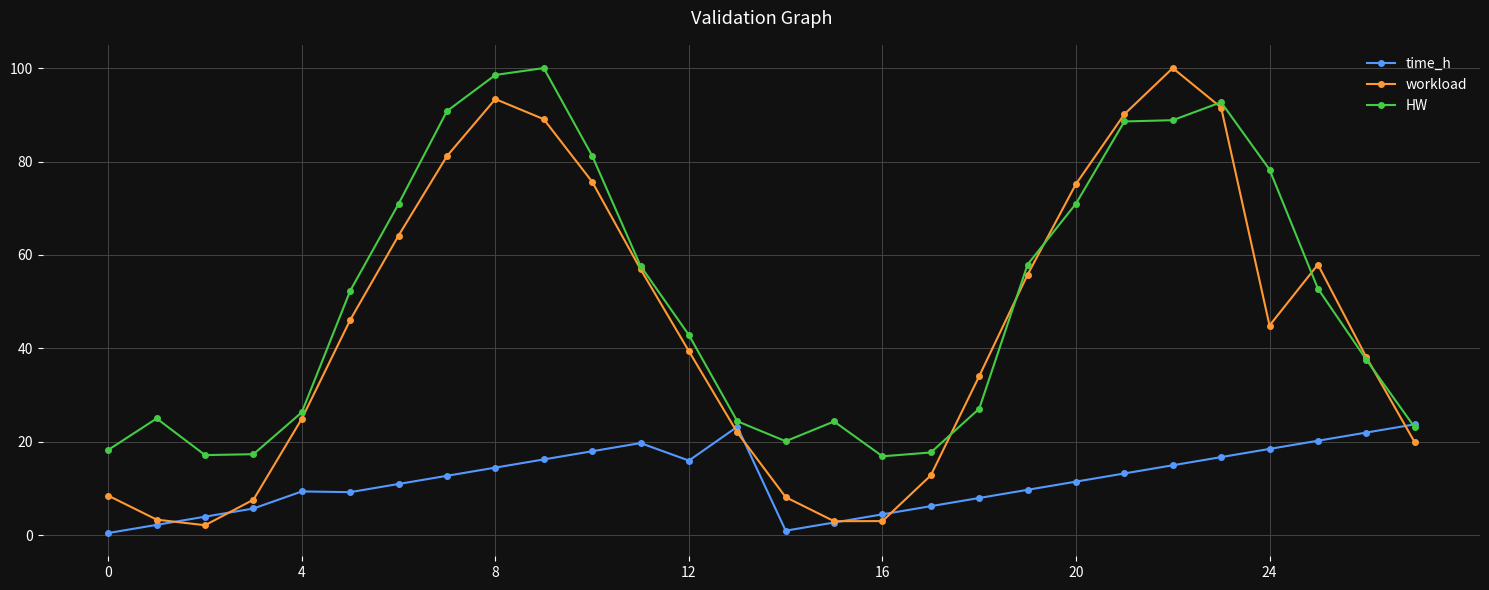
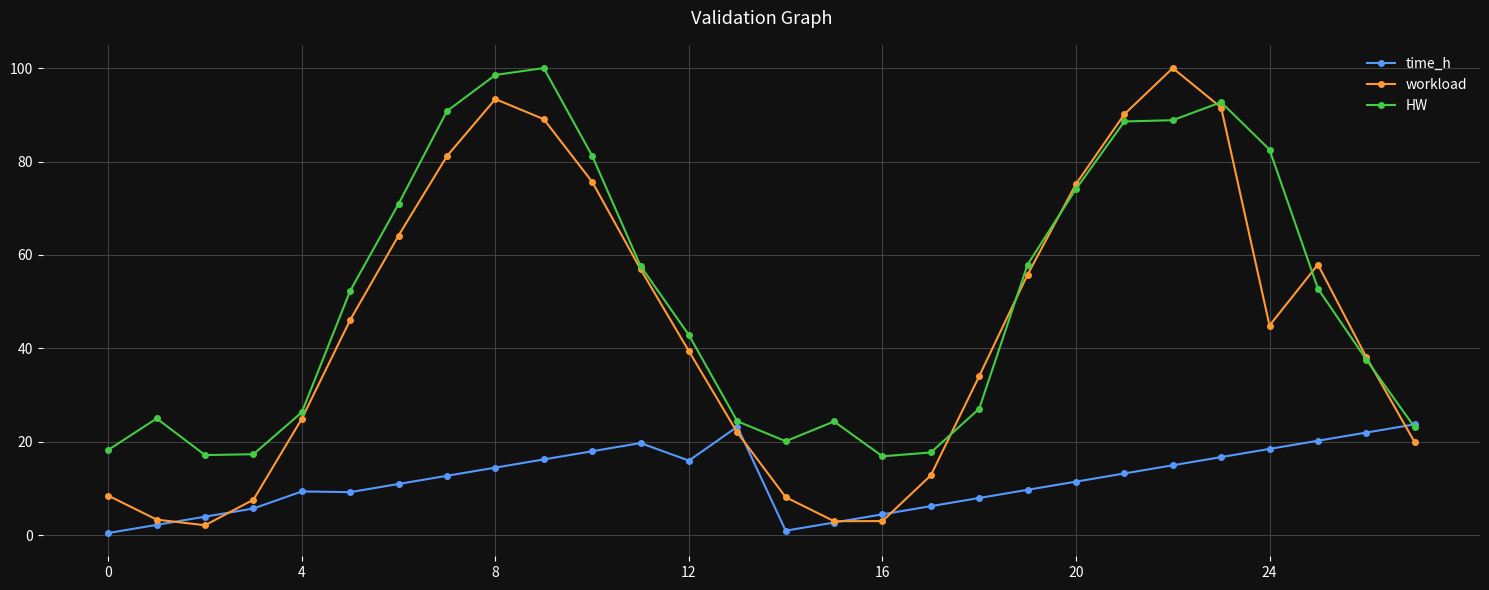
HW, 20: 71 -> 74
HW, 24: 78 -> 83
